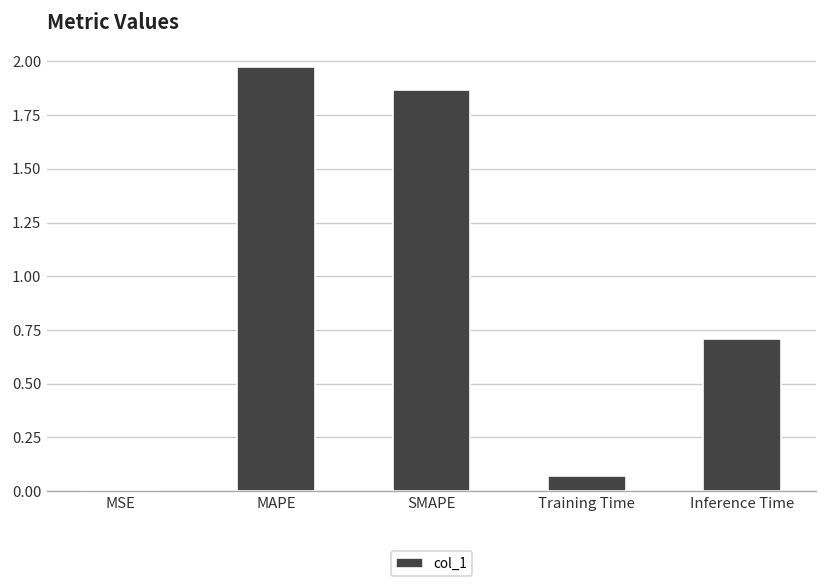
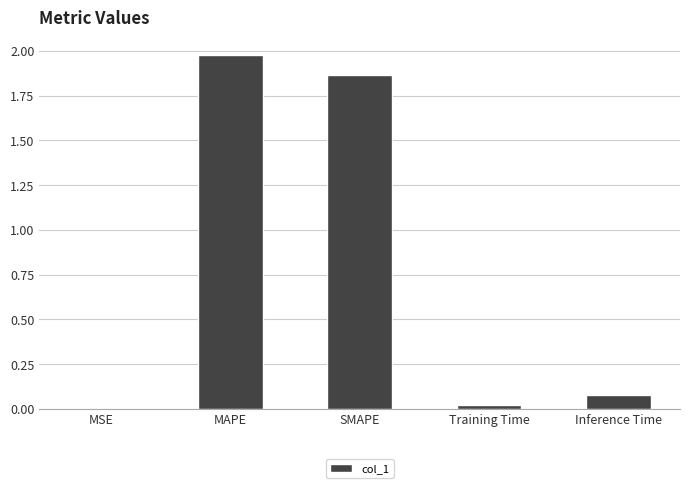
Training Time: 0.07 -> 0.02
Inference Time: 0.71 -> 0.08
